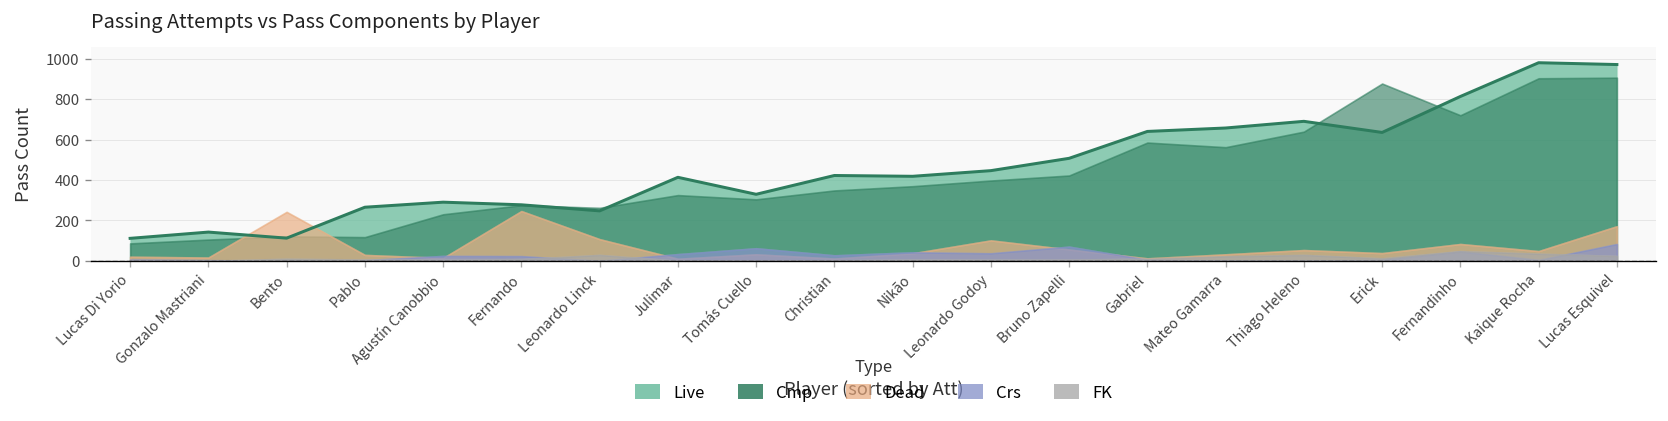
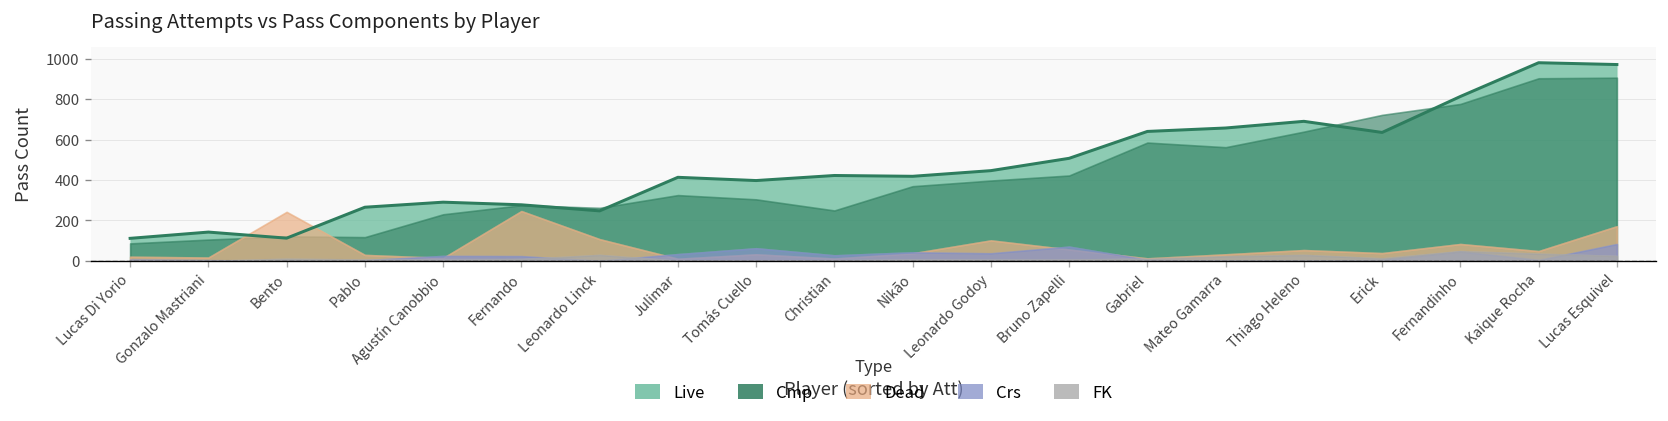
Live, Tomás Cuello: 330 -> 400
Cmp, Christian: 350 -> 250
Cmp, Erick: 880 -> 720
Cmp, Fernandinho: 720 -> 780
